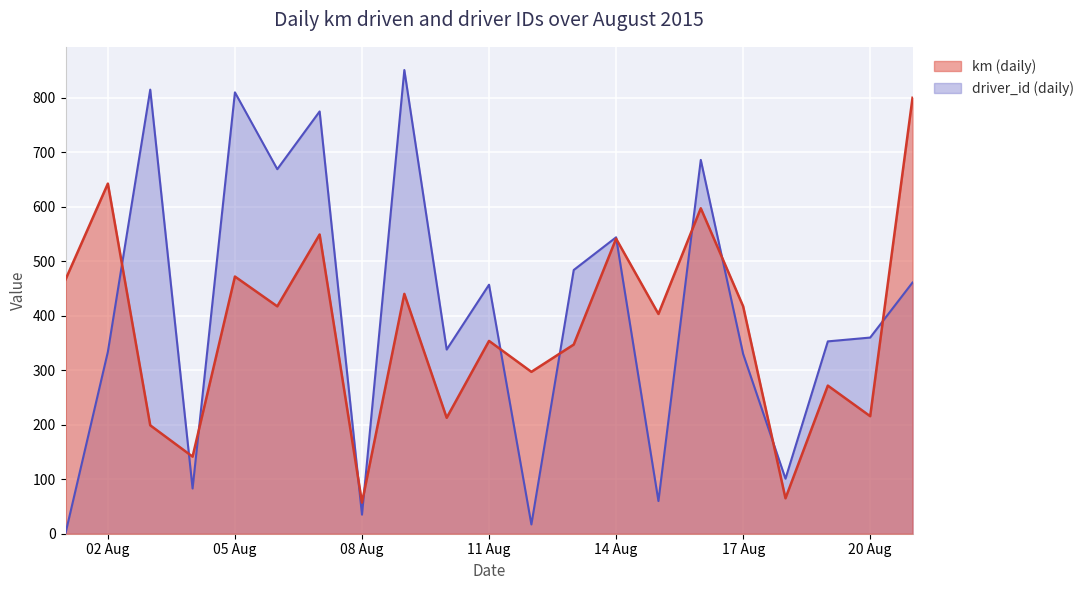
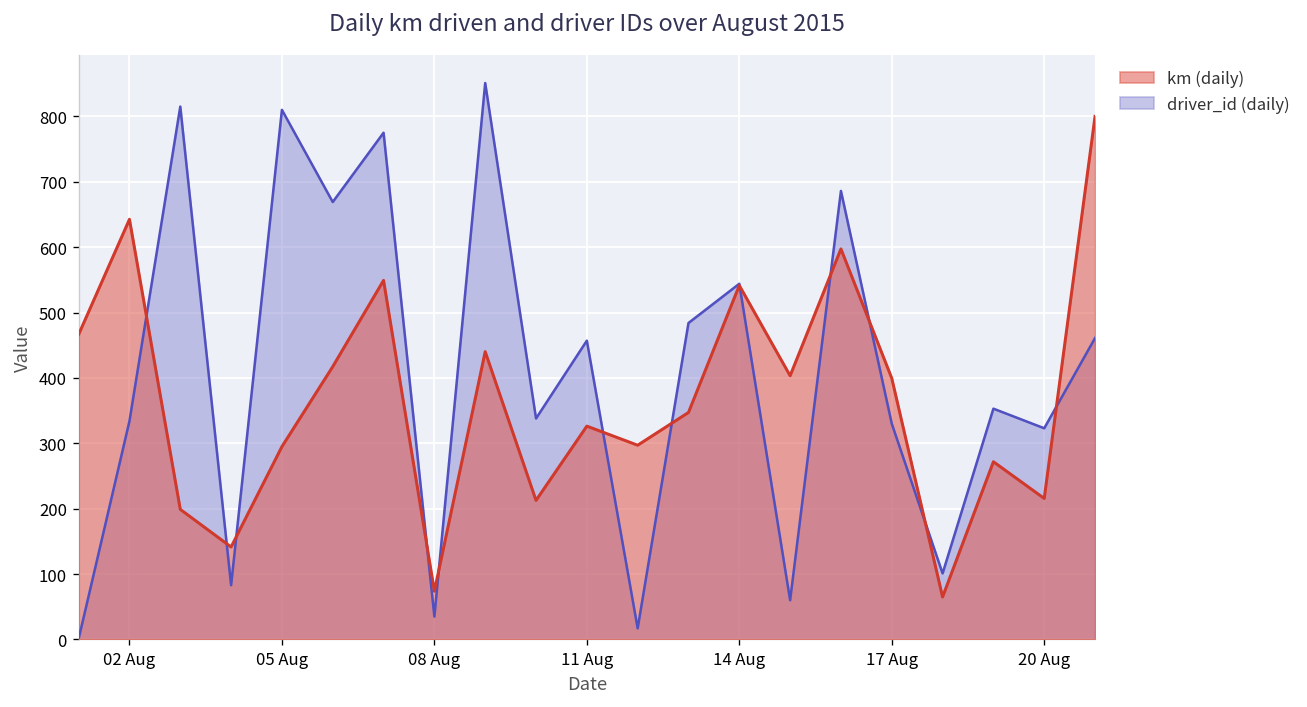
km (daily), 05 Aug: 470 -> 290
km (daily), 08 Aug: 60 -> 70
km (daily), 11 Aug: 350 -> 330
km (daily), 17 Aug: 420 -> 400
driver_id (daily), 20 Aug: 360 -> 320
